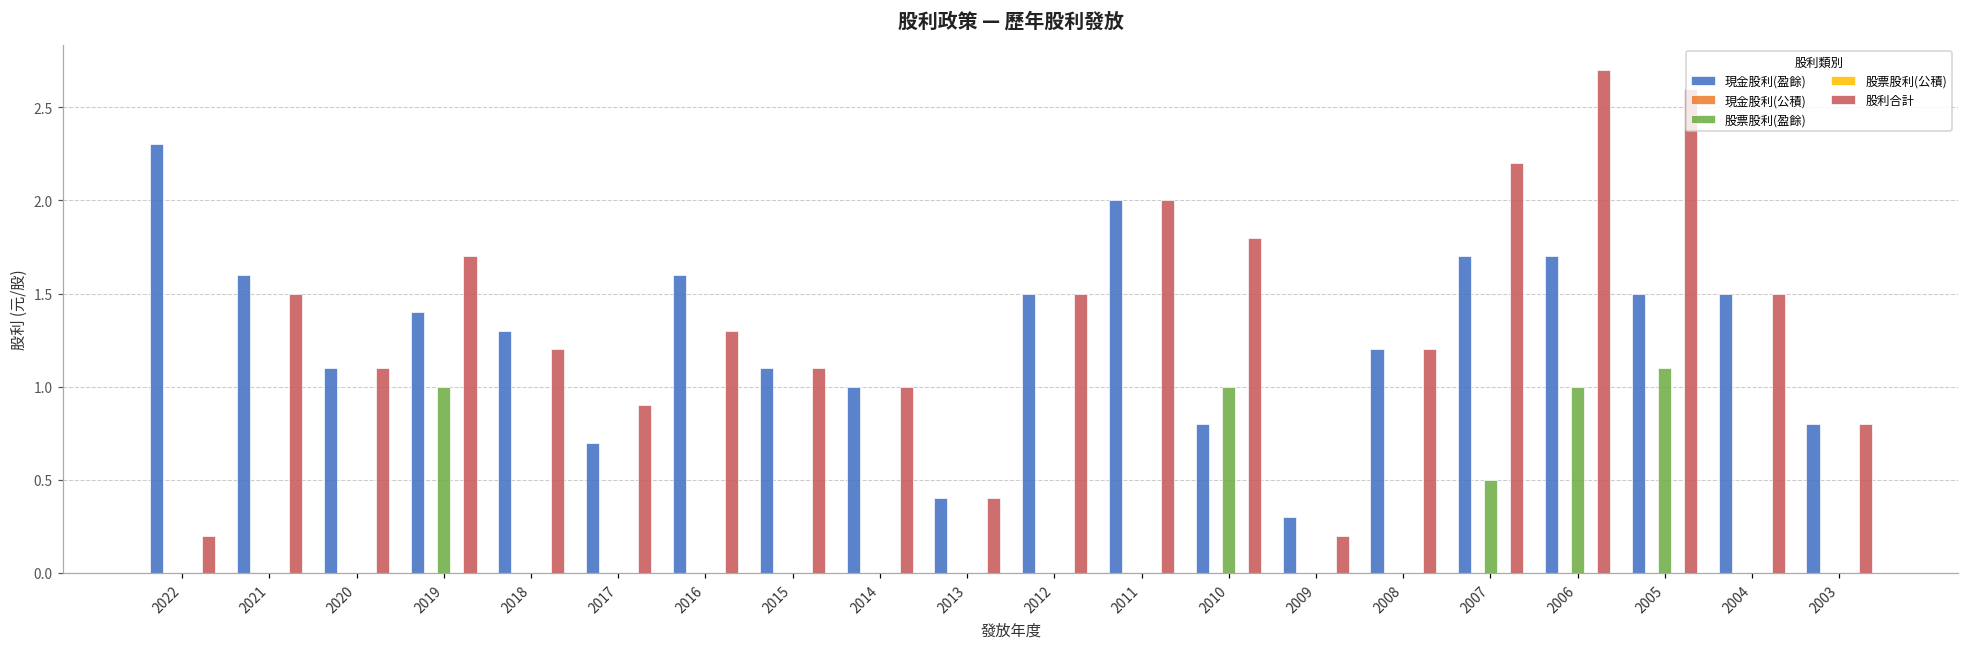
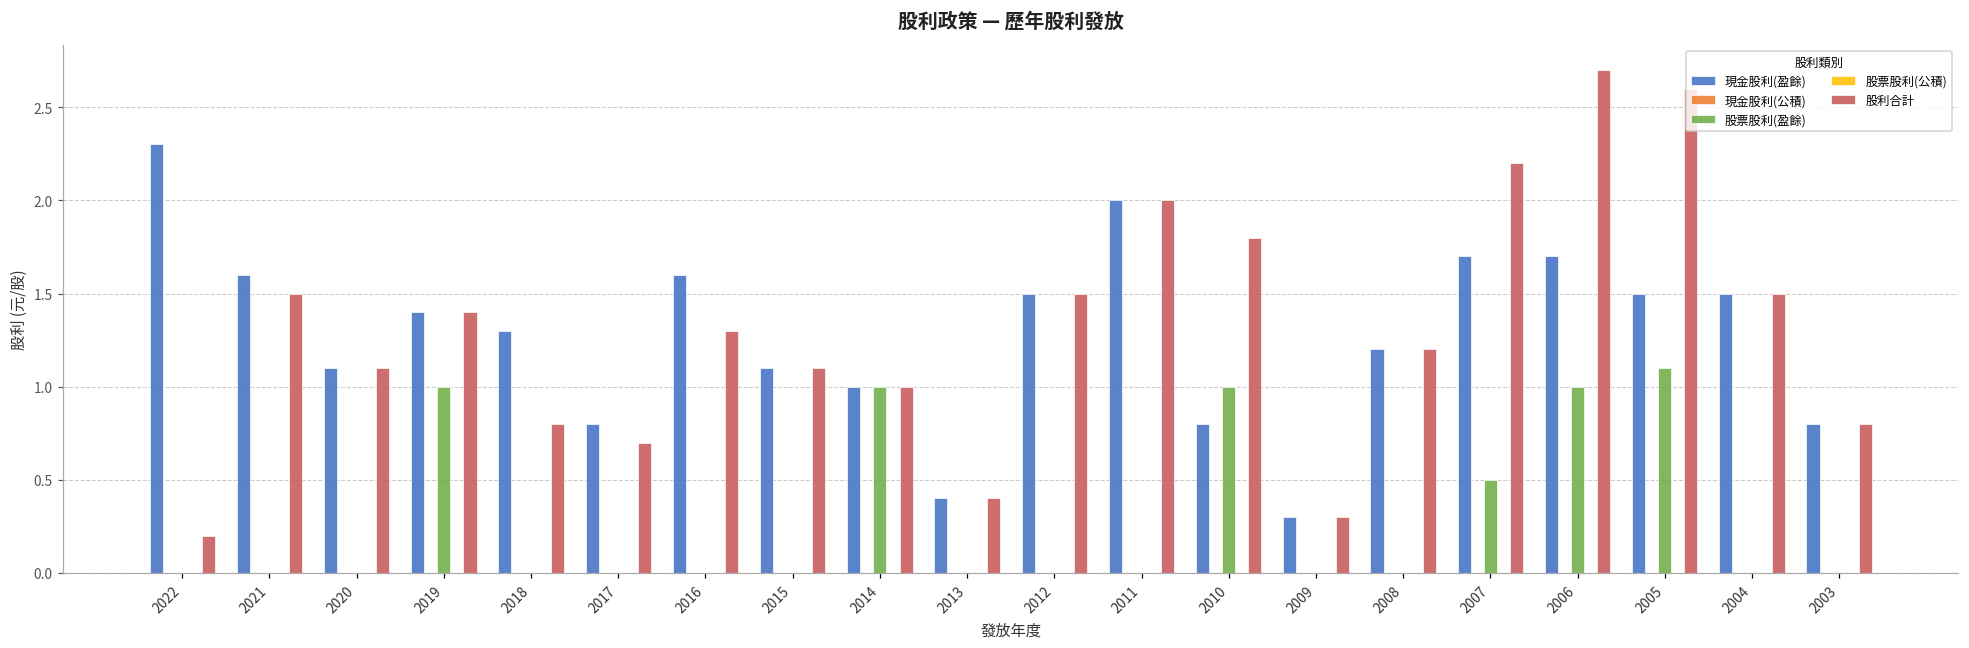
股利合計, 2019: 1.7 -> 1.4
股利合計, 2018: 1.2 -> 0.8
現金股利(盈餘), 2017: 0.7 -> 0.8
股利合計, 2017: 0.9 -> 0.7
股票股利(盈餘), 2014: 0 -> 1
股利合計, 2009: 0.2 -> 0.3
